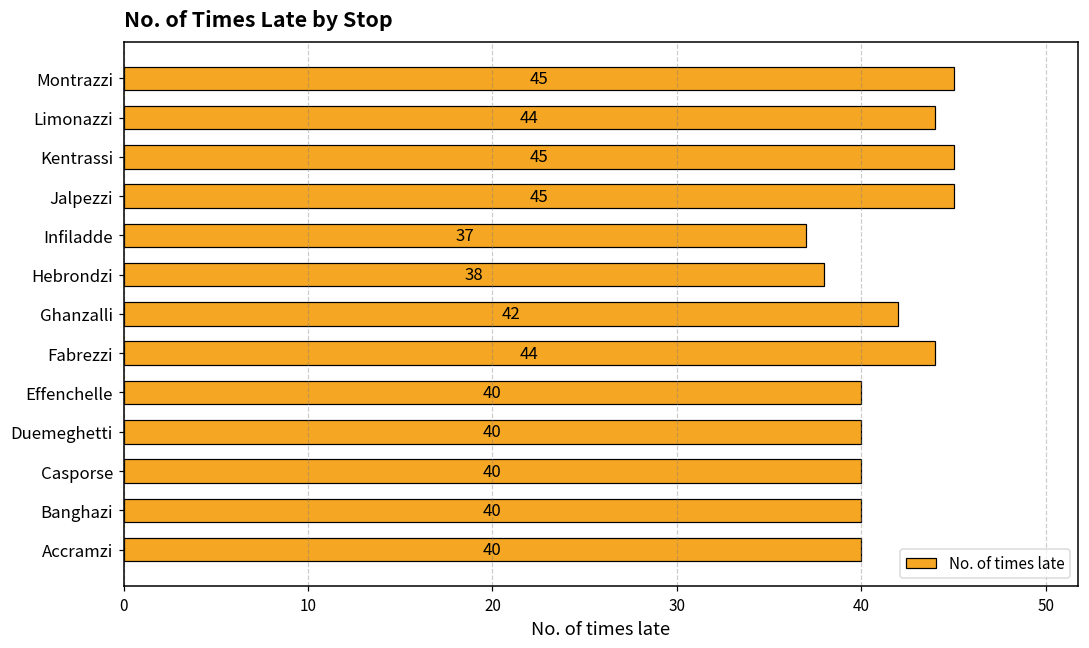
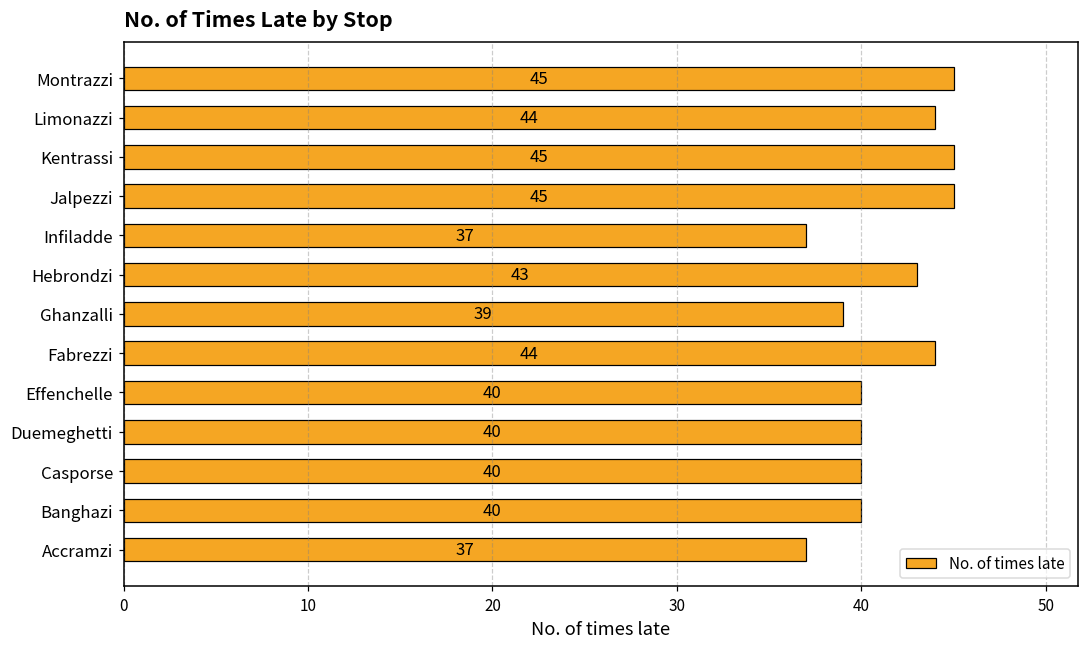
Hebrondzi: 38 -> 43
Ghanzalli: 42 -> 39
Accramzi: 40 -> 37
